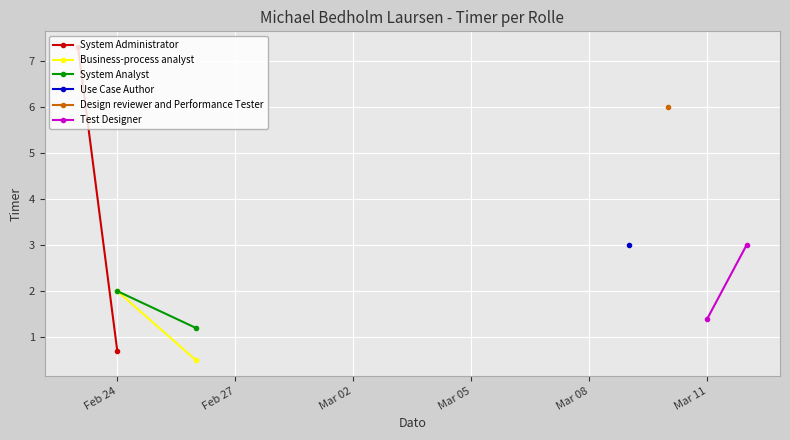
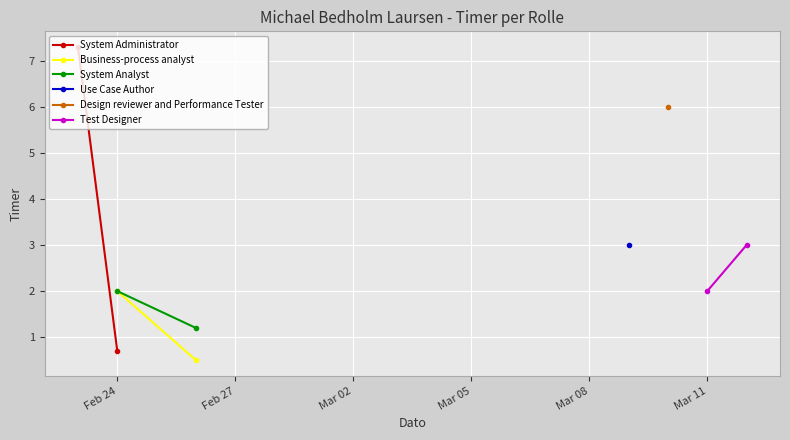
Test Designer, Mar 11: 1.4 -> 2.0
